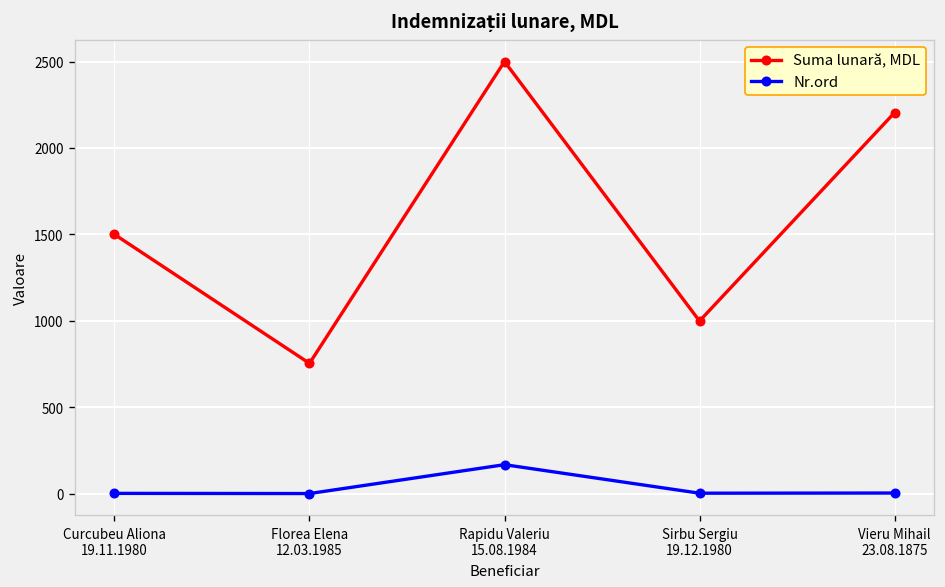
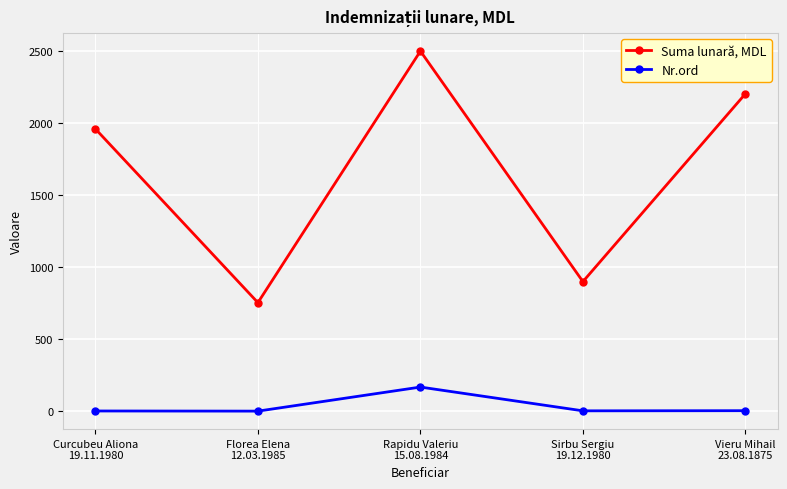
Suma lunară, MDL, Curcubeu Aliona 19.11.1980: 1500 -> 1960
Suma lunară, MDL, Sirbu Sergiu 19.12.1980: 1000 -> 900
